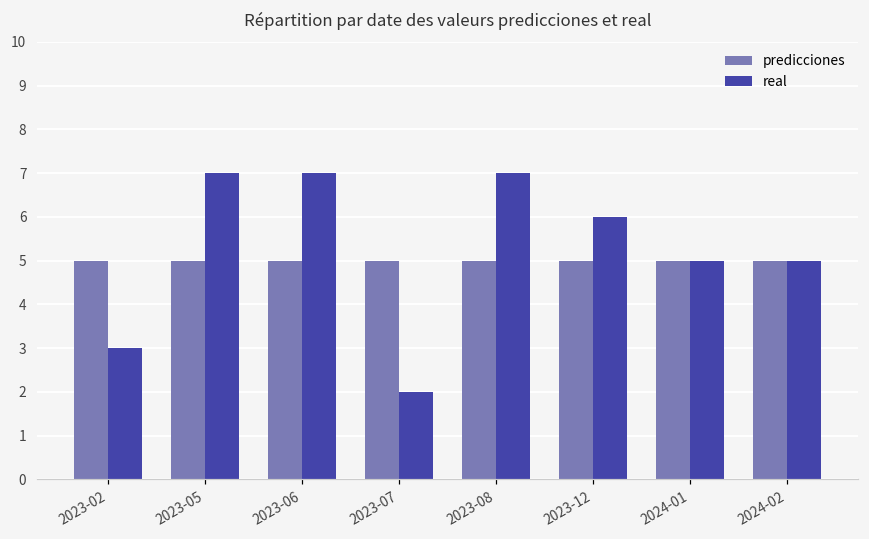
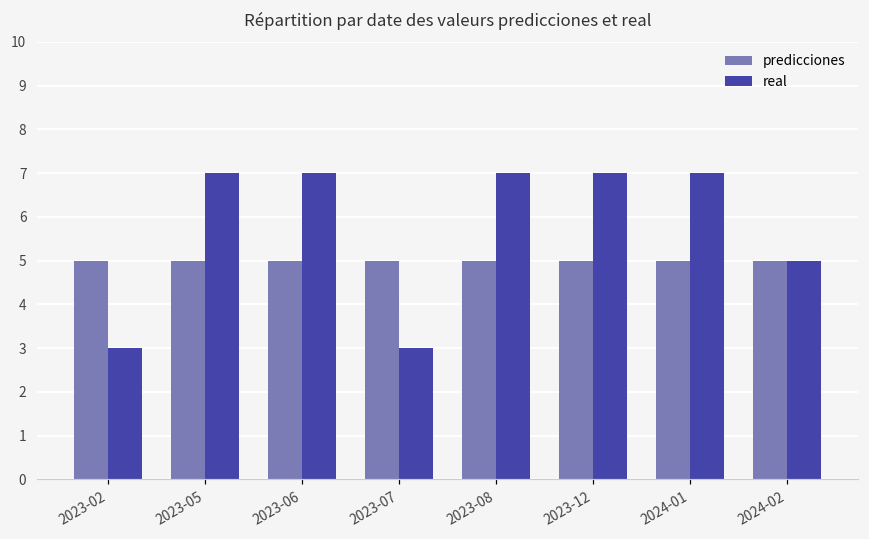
real, 2023-07: 2 -> 3
real, 2023-12: 6 -> 7
real, 2024-01: 5 -> 7
